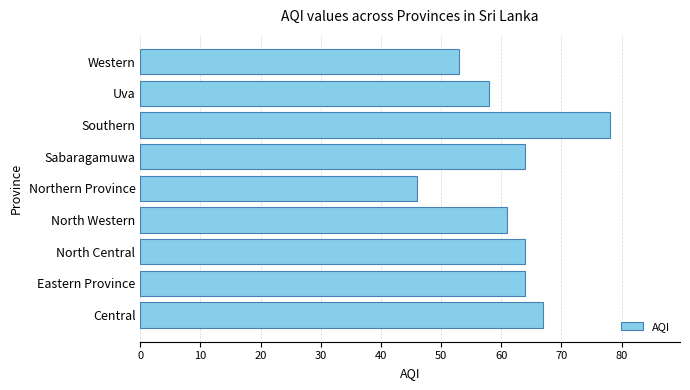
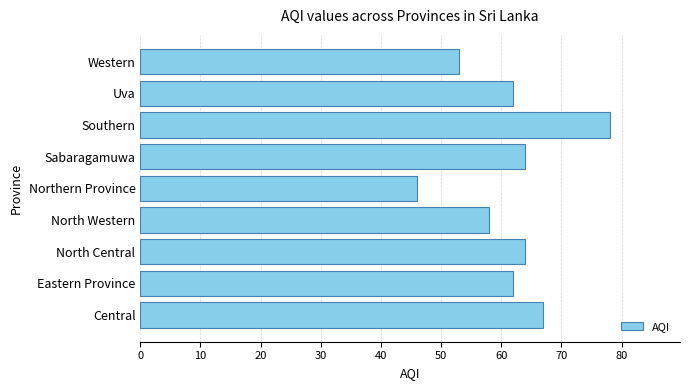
Uva: 58 -> 62
North Western: 61 -> 58
Eastern Province: 64 -> 62
